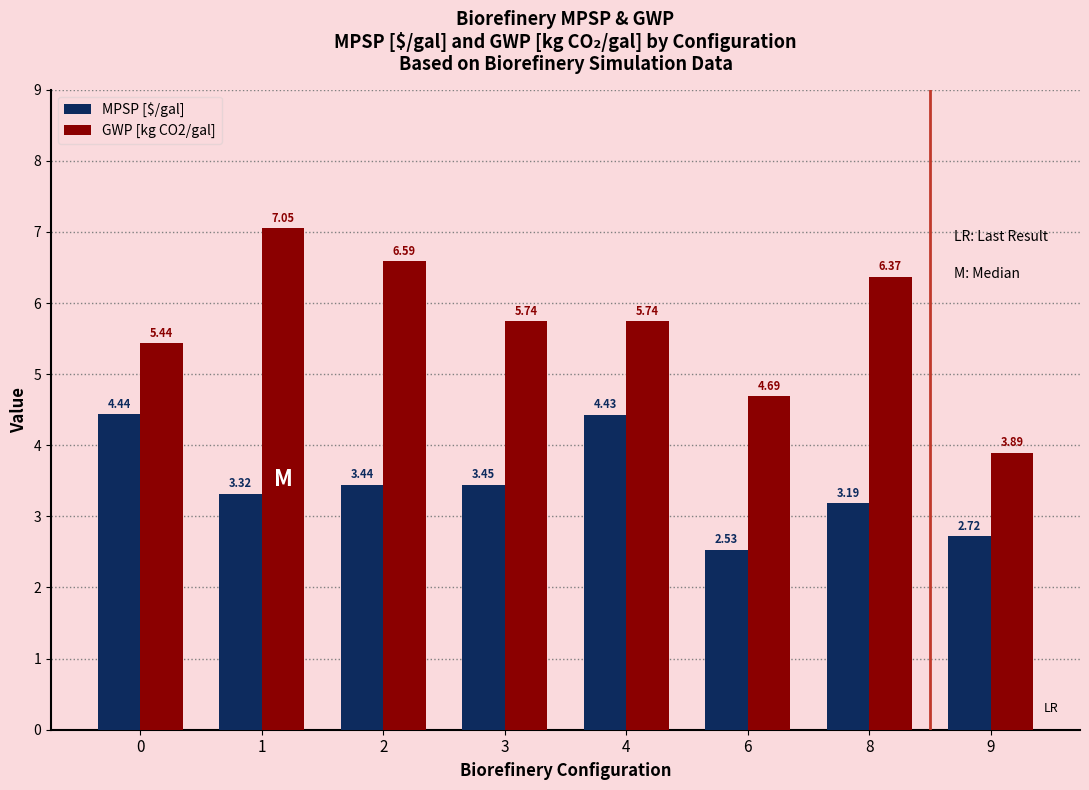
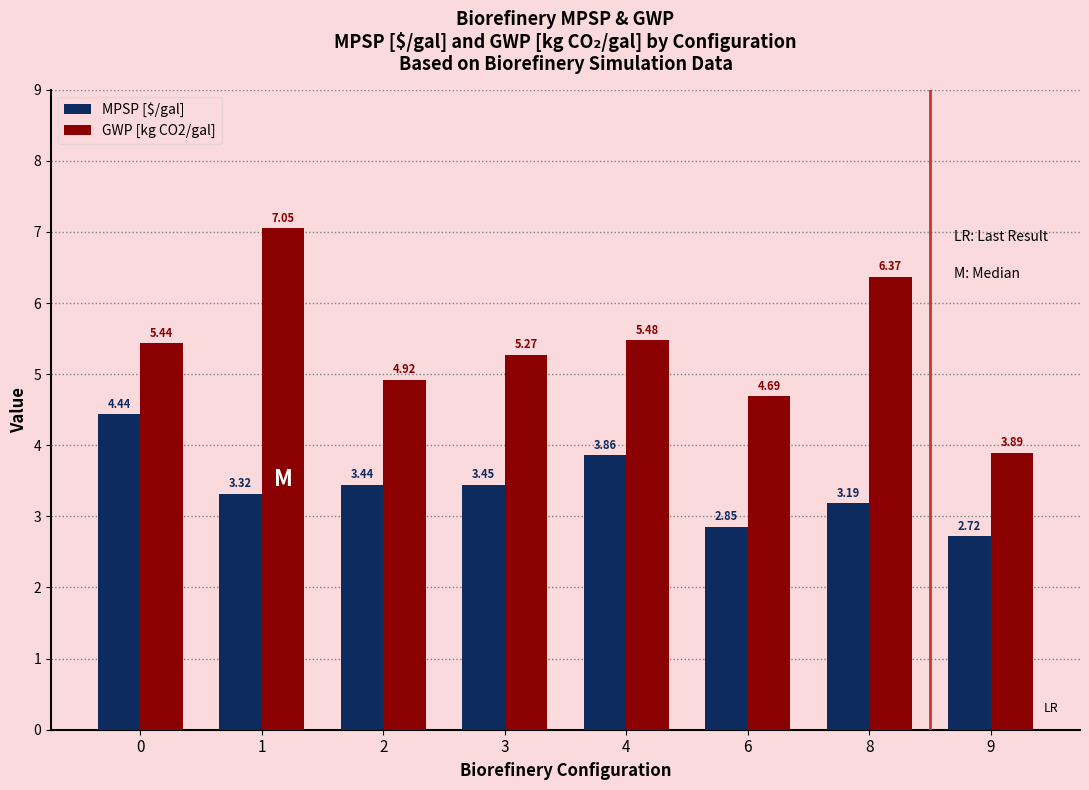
GWP [kg CO2/gal], 2: 6.59 -> 4.92
GWP [kg CO2/gal], 3: 5.74 -> 5.27
MPSP [$/gal], 4: 4.43 -> 3.86
GWP [kg CO2/gal], 4: 5.74 -> 5.48
MPSP [$/gal], 6: 2.53 -> 2.85
